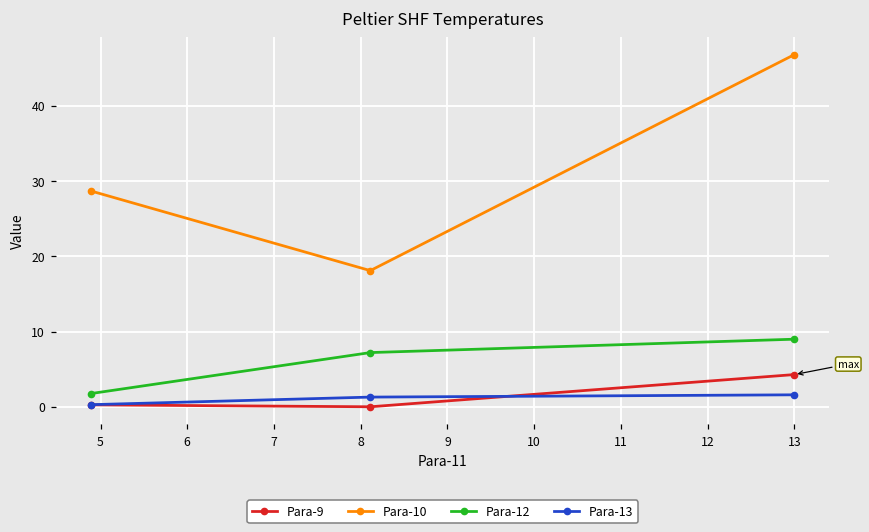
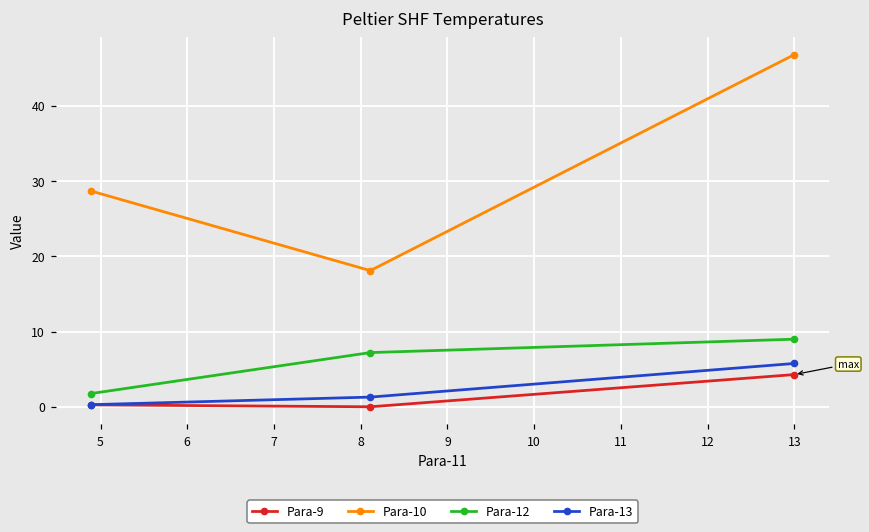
Para-13, 13: 2 -> 6
